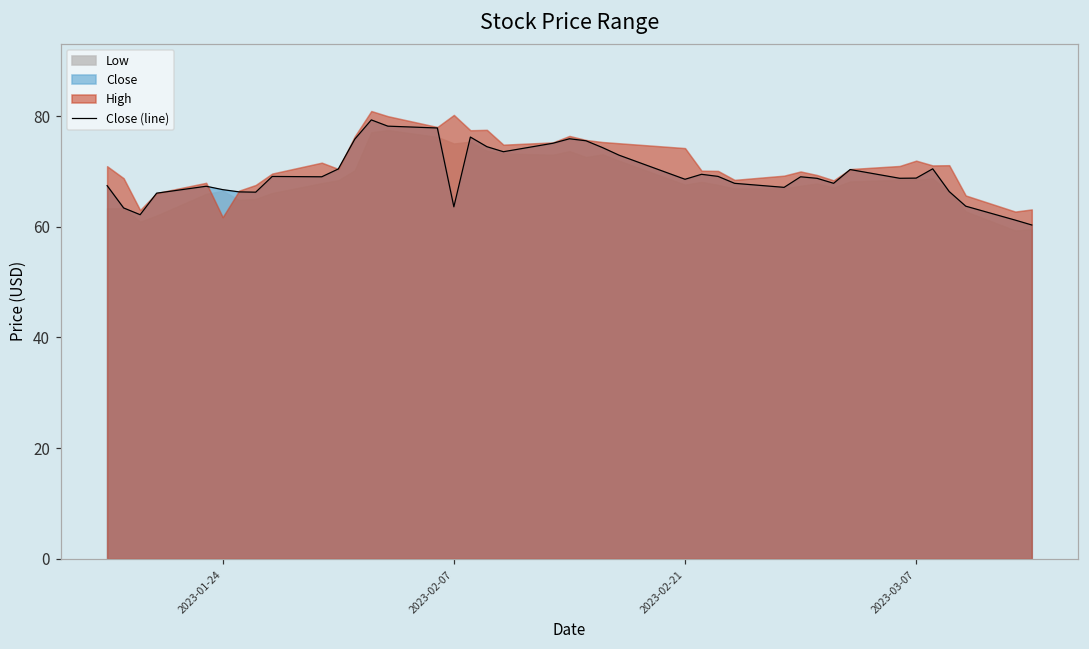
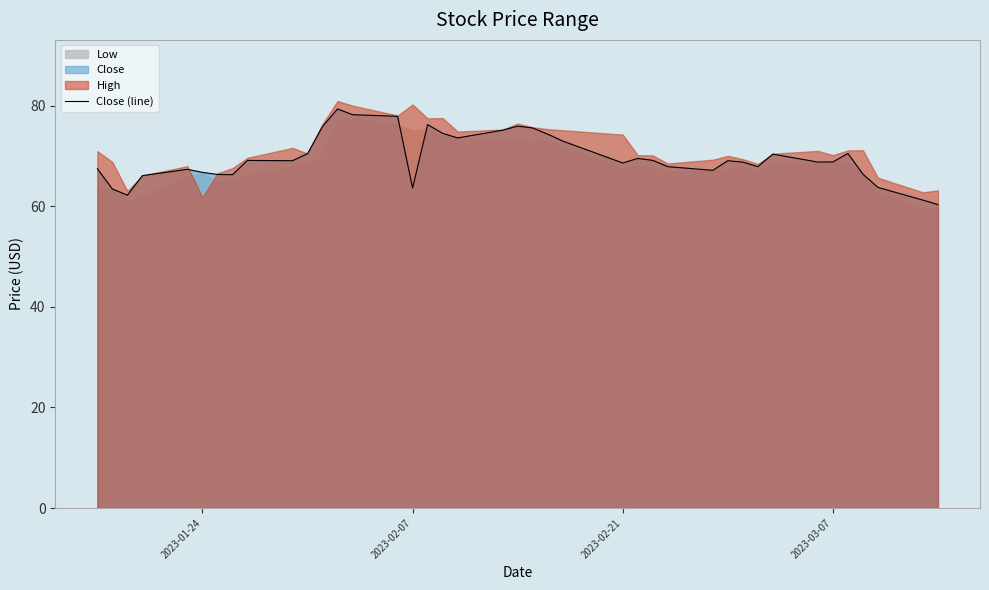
High, 2023-03-07: 72 -> 70
